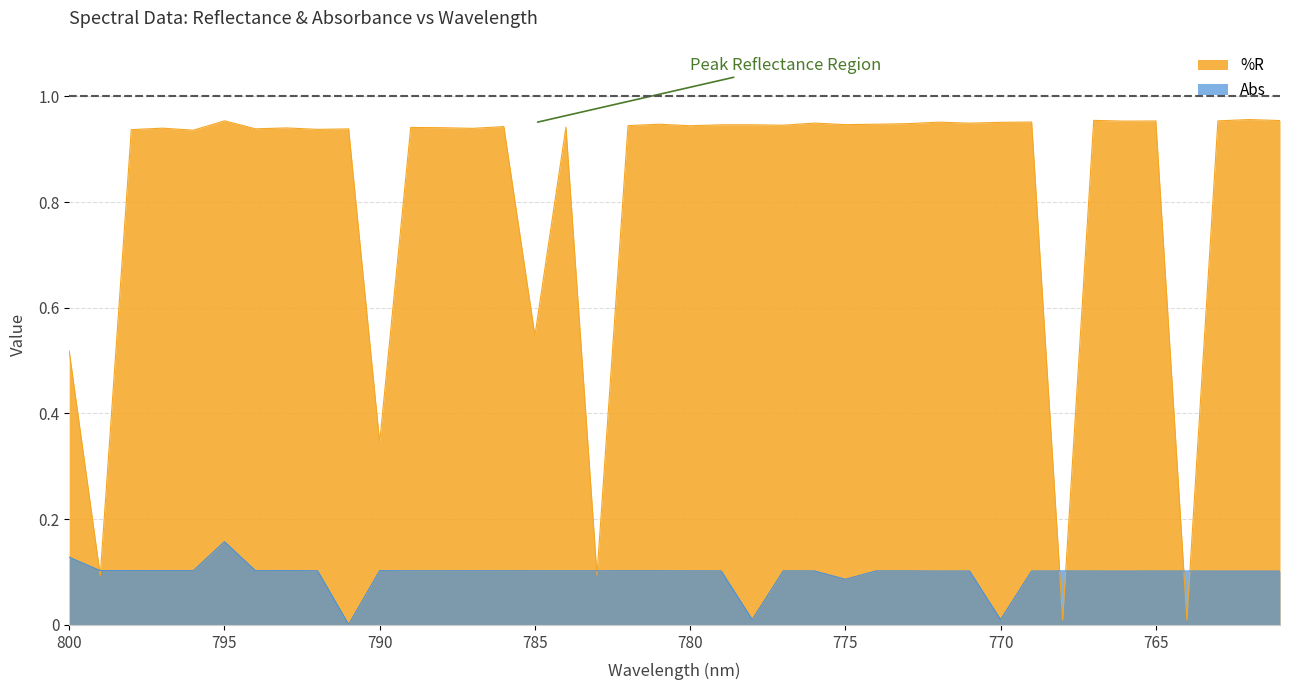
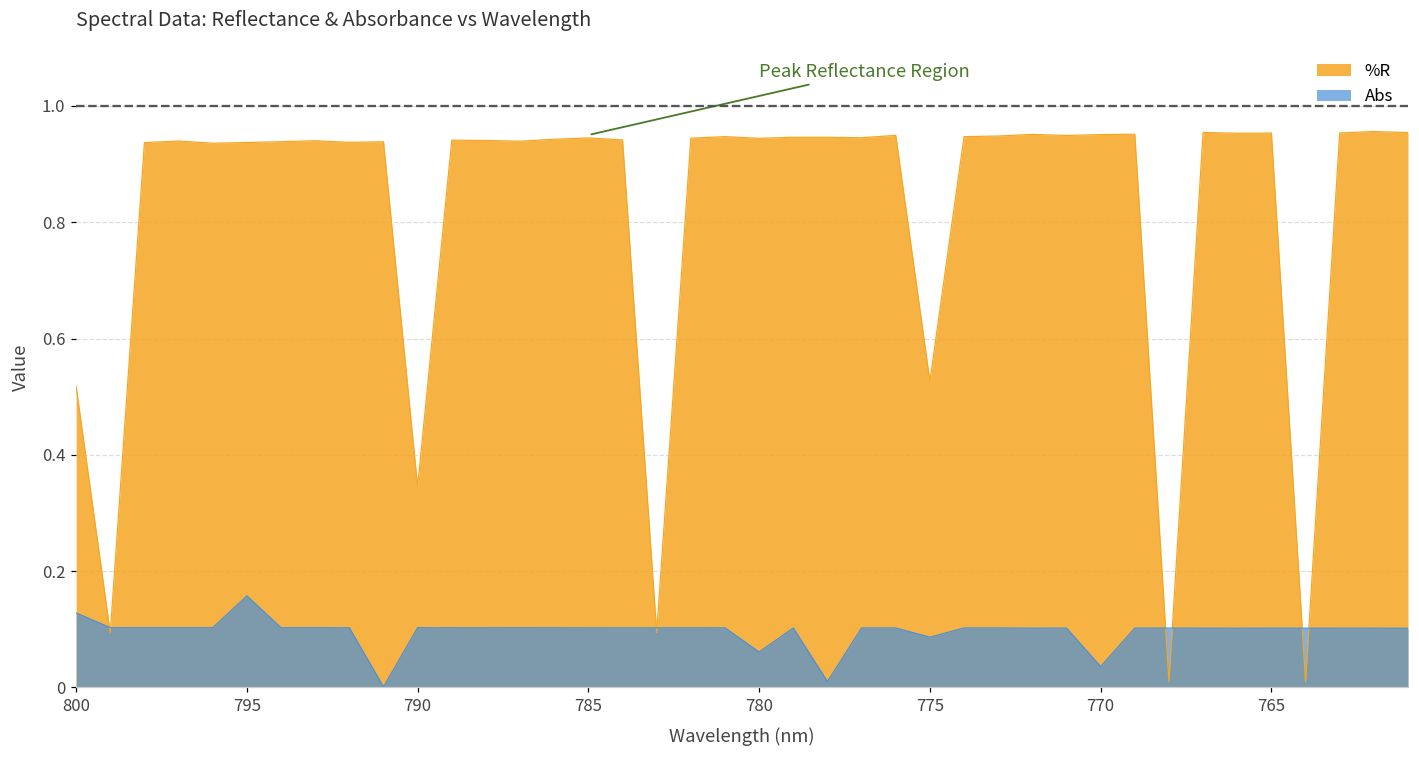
%R, 795: 0.95 -> 0.94
%R, 785: 0.55 -> 0.94
Abs, 780: 0.10 -> 0.06
%R, 775: 0.95 -> 0.53
Abs, 770: 0.01 -> 0.04
